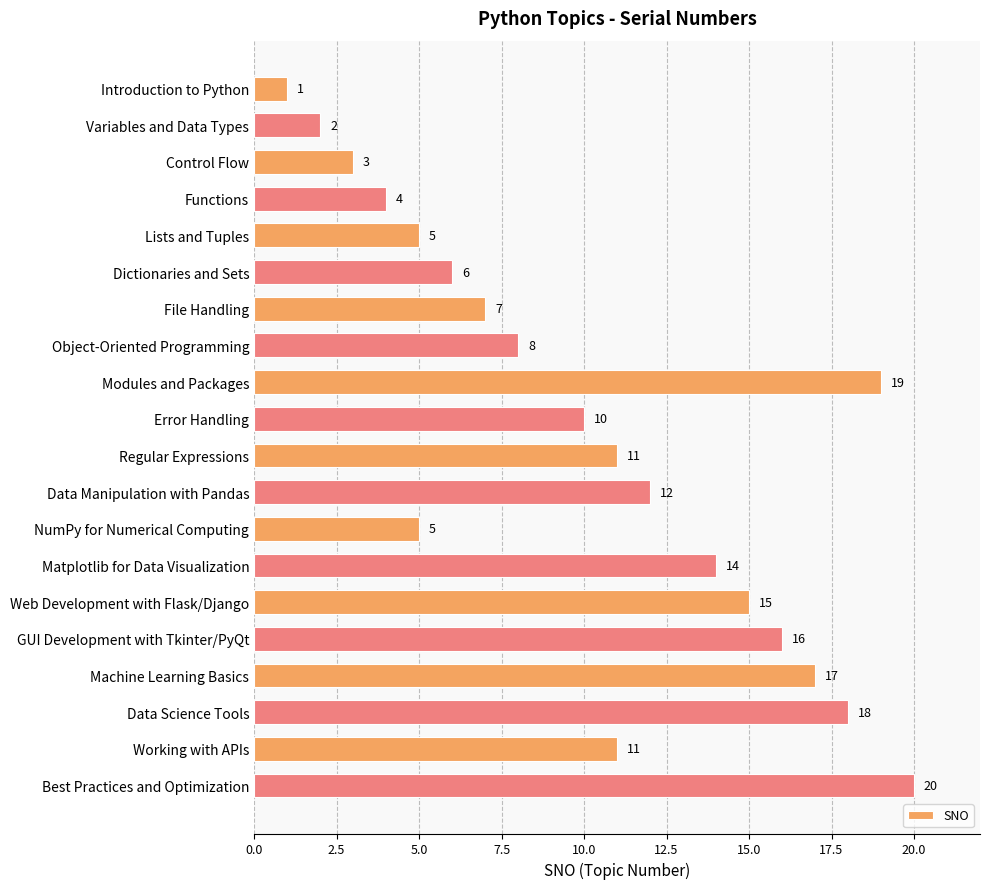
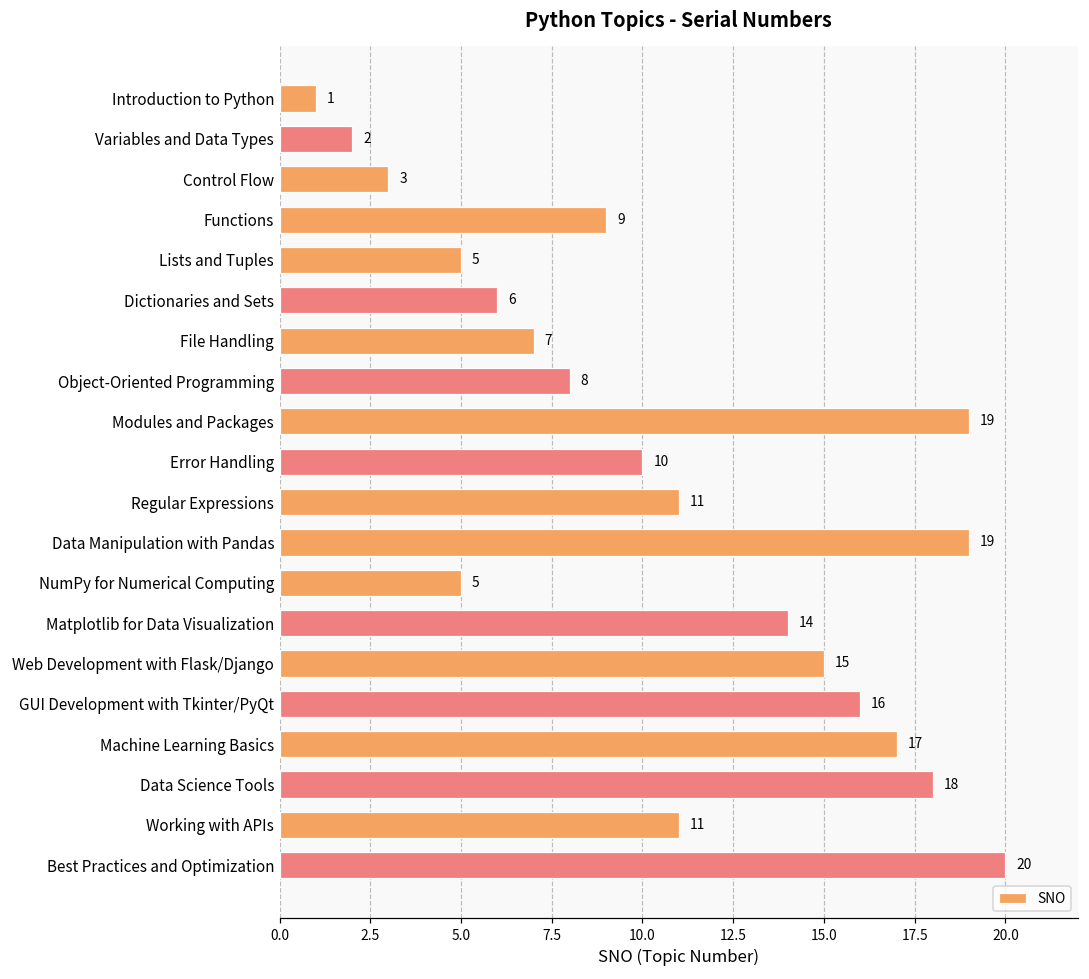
Functions: 4 -> 9
Data Manipulation with Pandas: 12 -> 19
